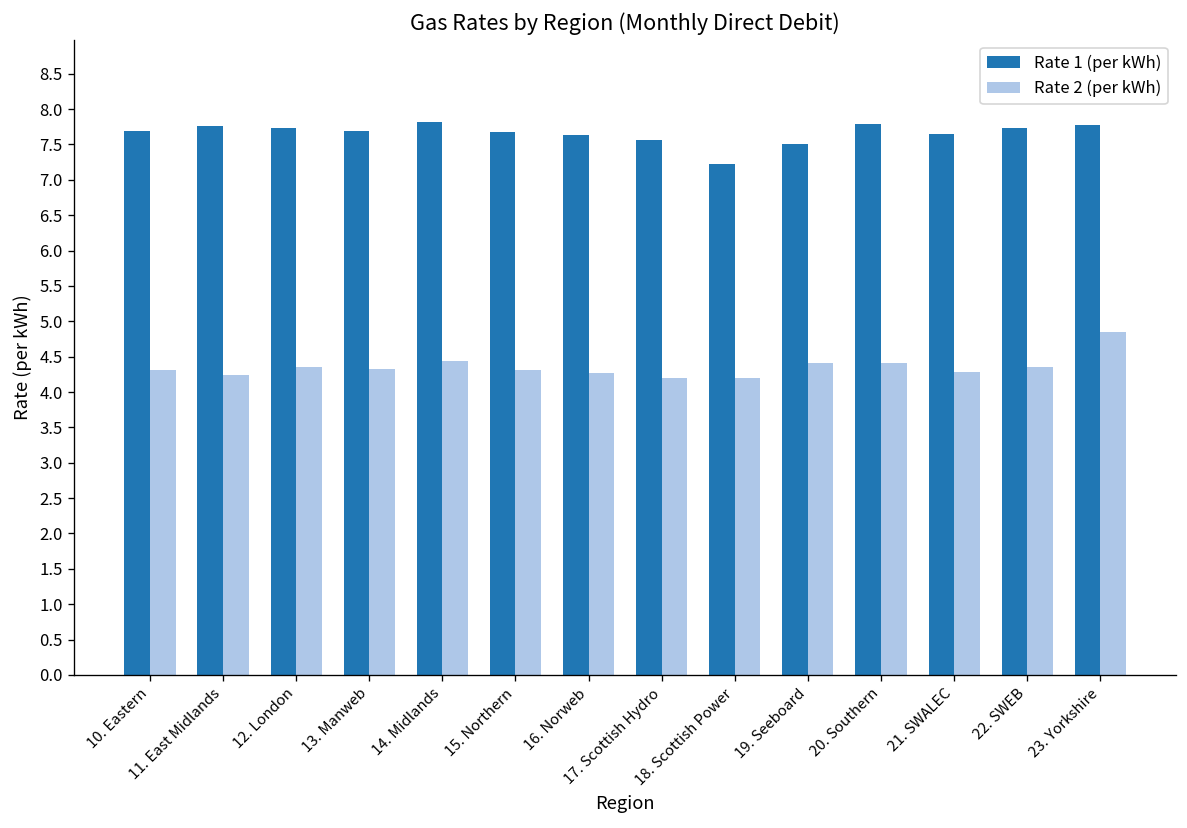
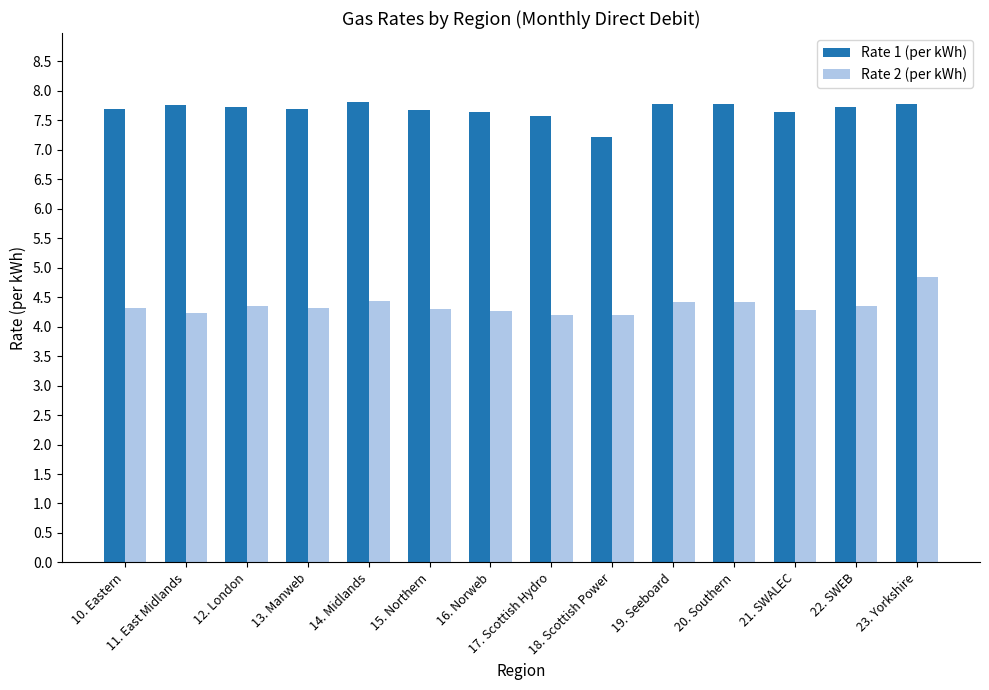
Rate 1 (per kWh), 19. Seeboard: 7.5 -> 7.8
